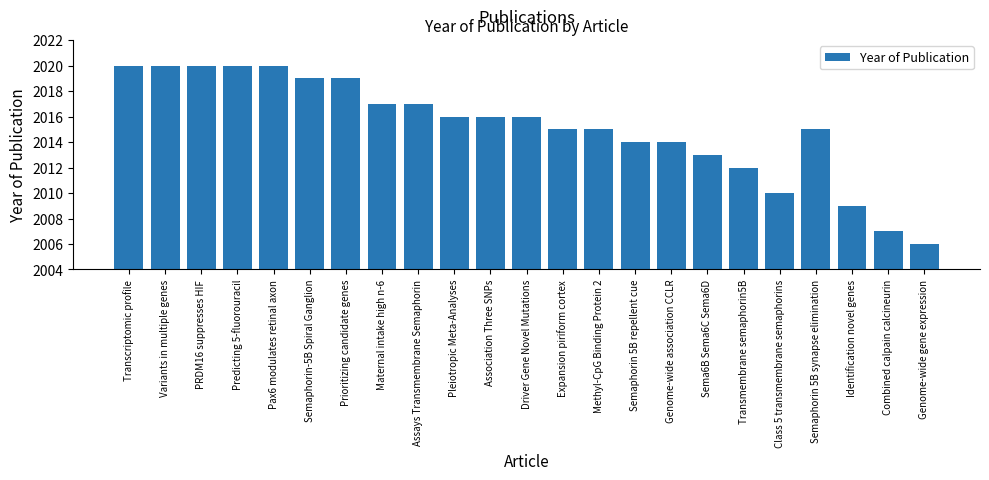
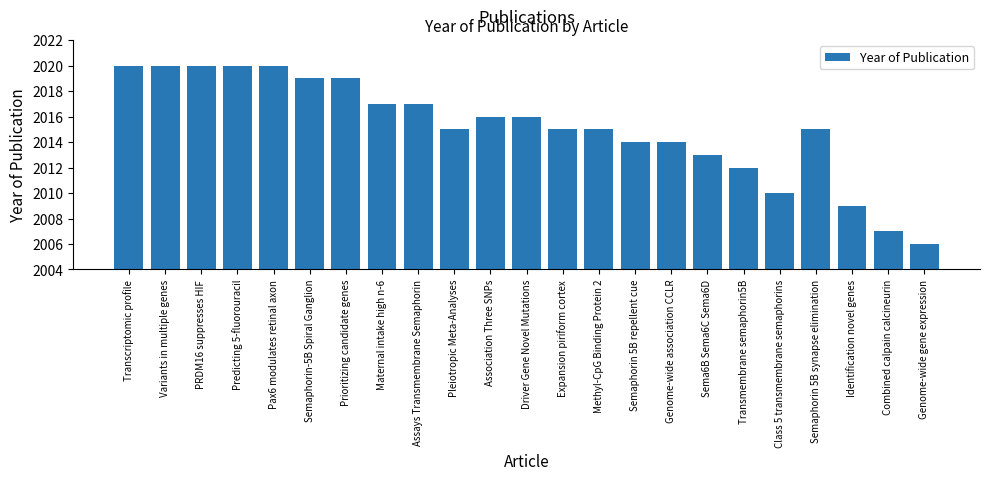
Pleiotropic Meta-Analyses: 2016 -> 2015
